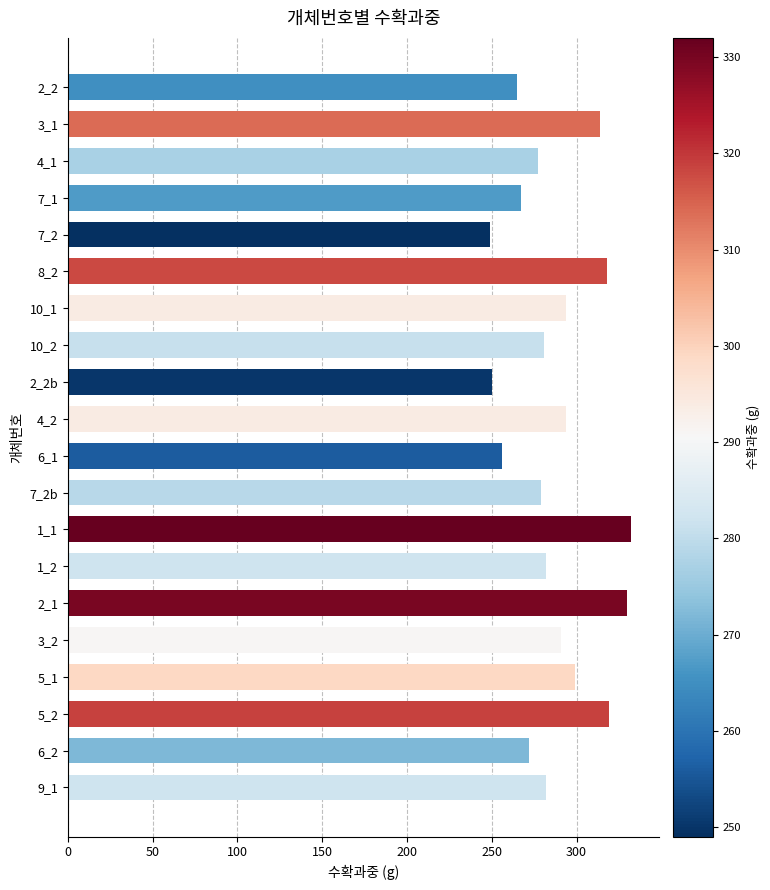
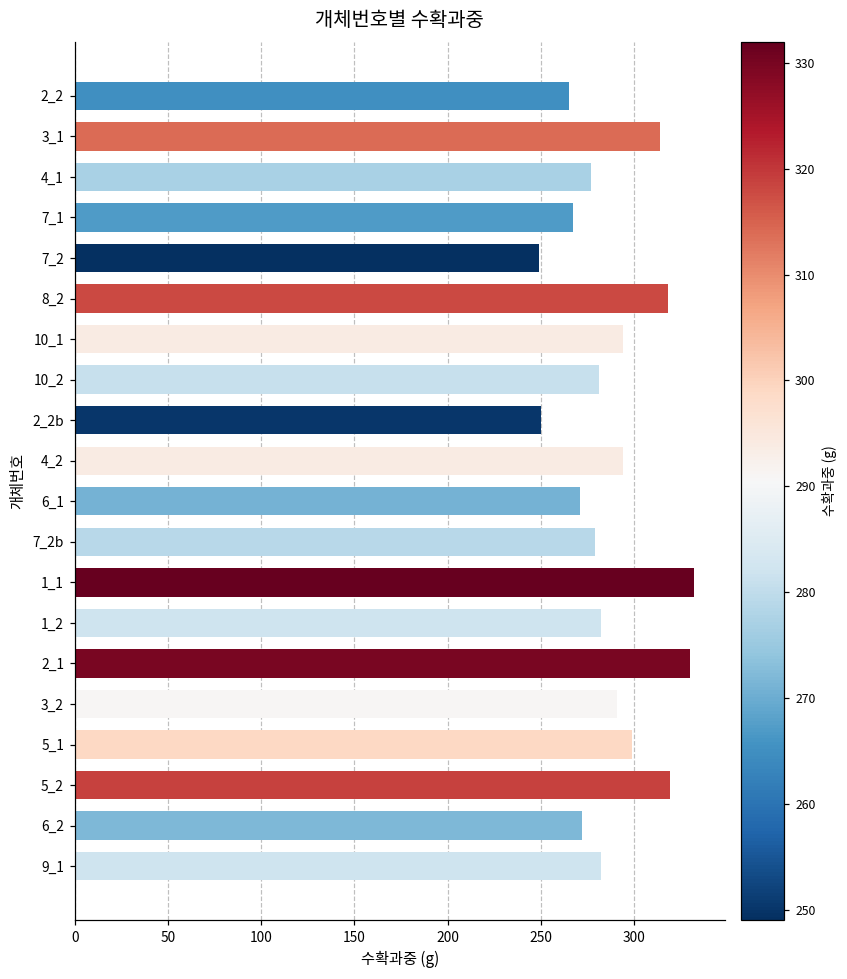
6_1: 256 -> 271
